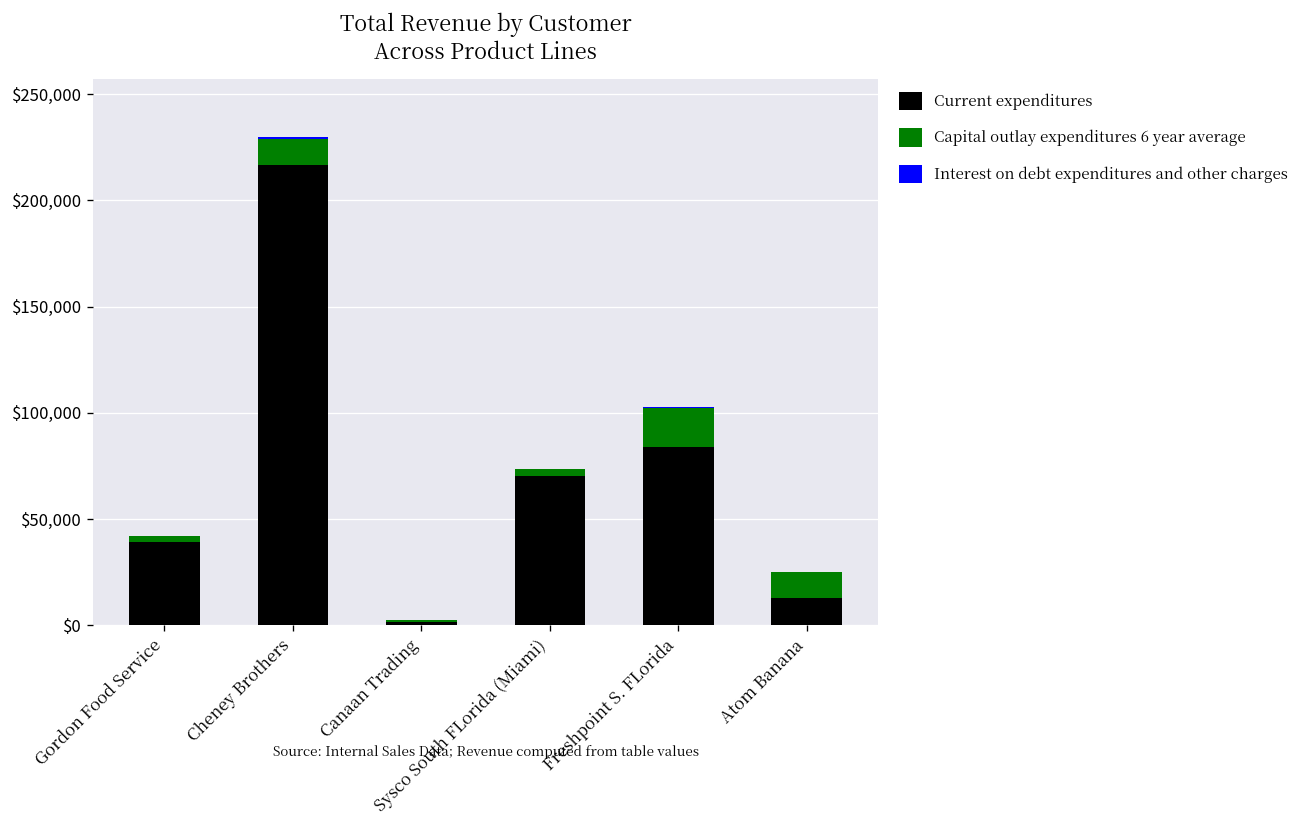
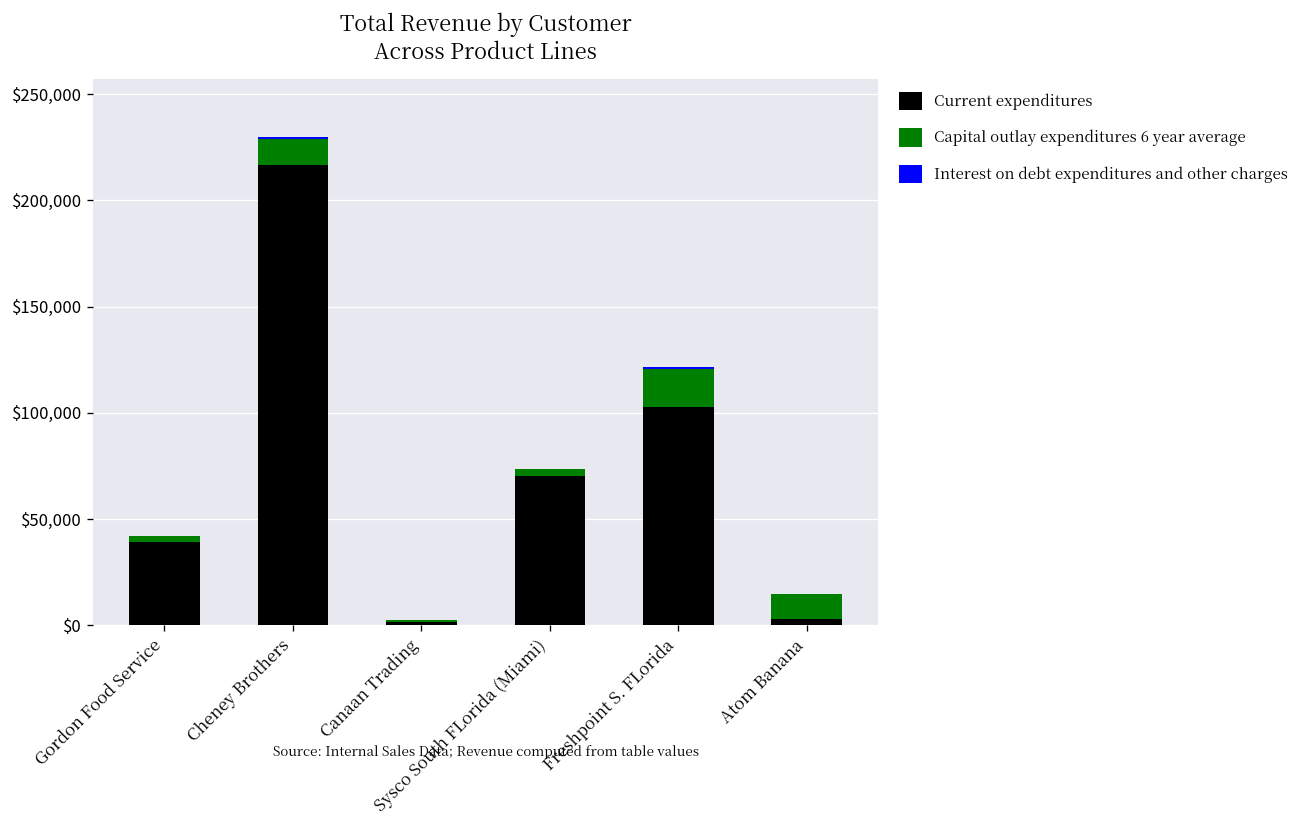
Current expenditures, Freshpoint S. FLorida: $84,000 -> $103,000
Current expenditures, Atom Banana: $13,000 -> $3,000
